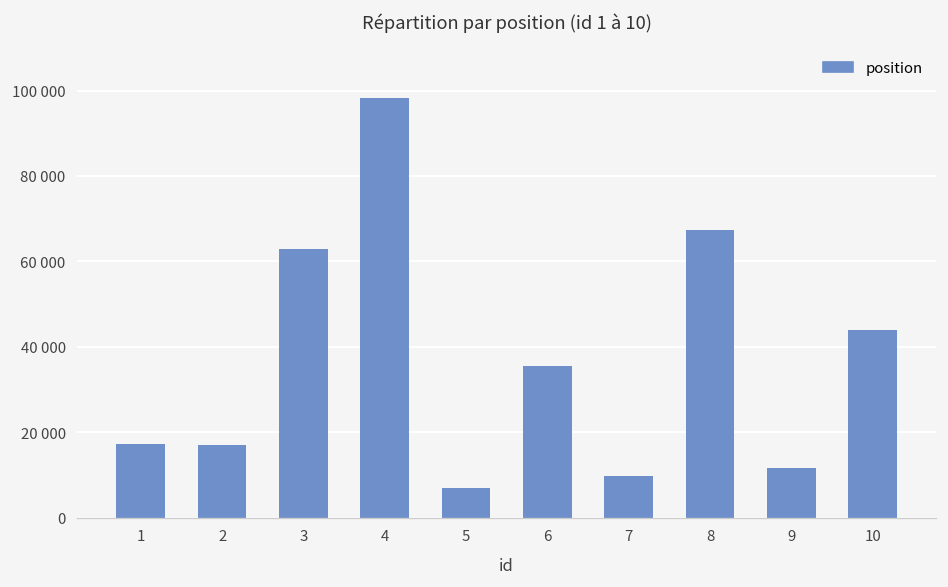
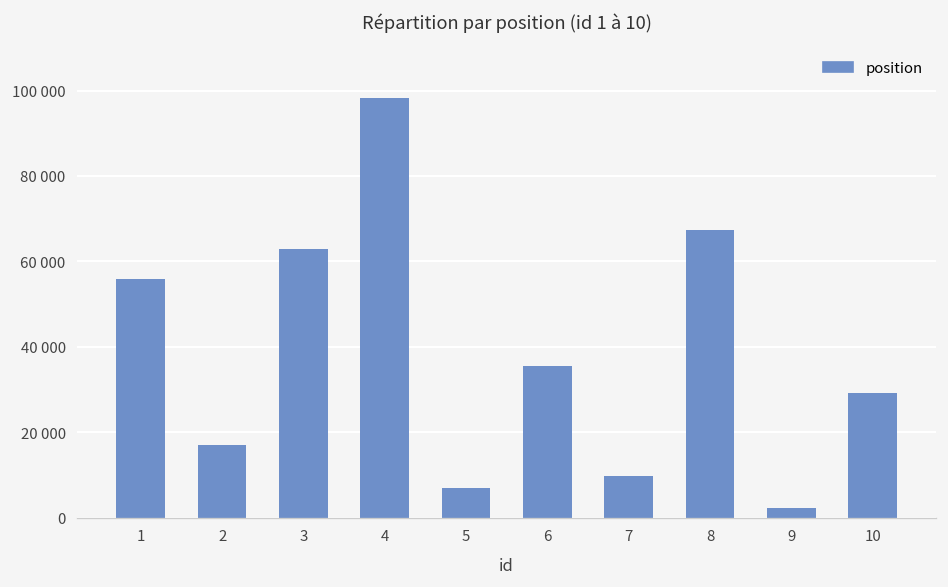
1: 17000 -> 56000
9: 12000 -> 2000
10: 44000 -> 29000
